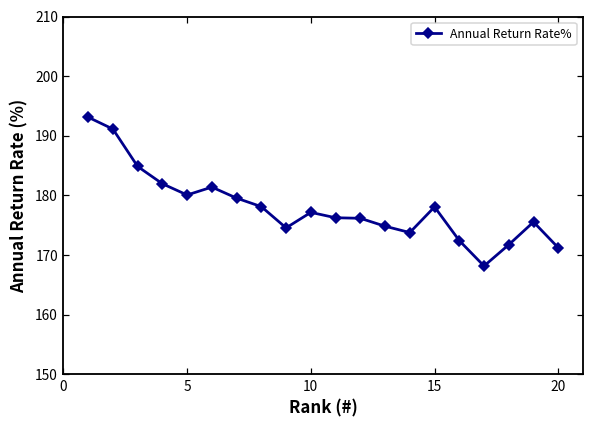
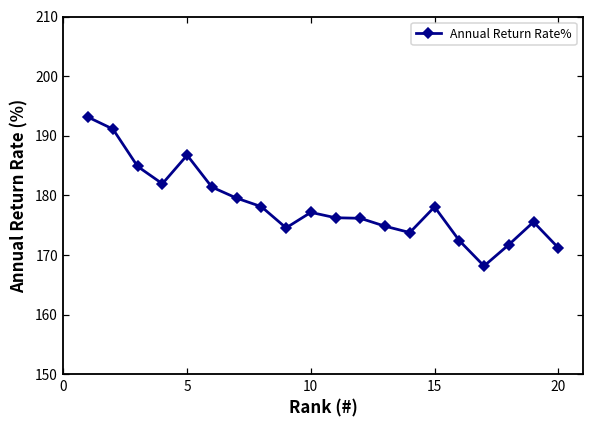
5: 180 -> 187
